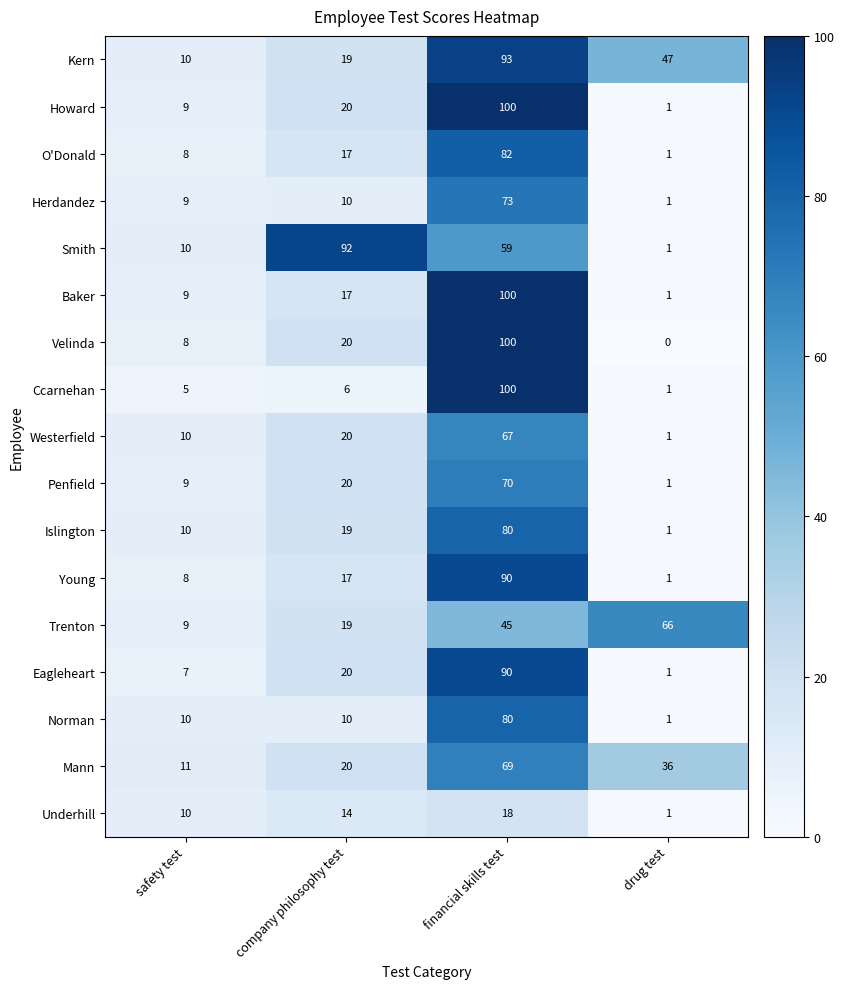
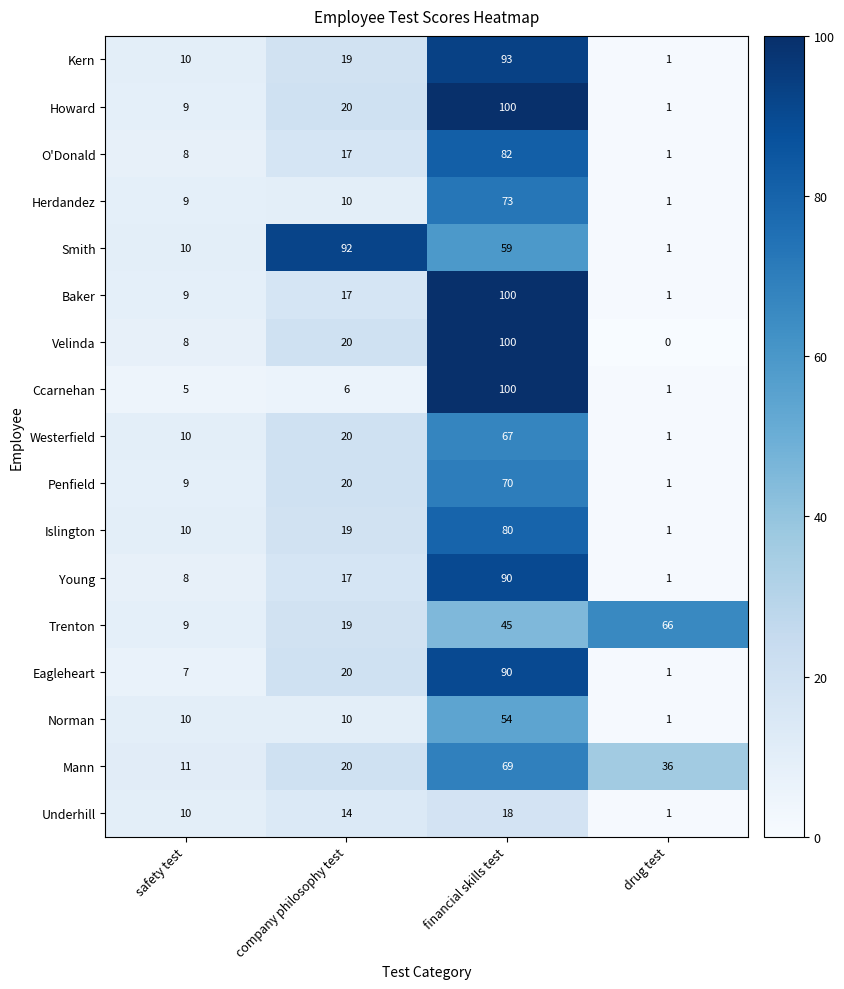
Kern, drug test: 47 -> 1
Norman, financial skills test: 80 -> 54
